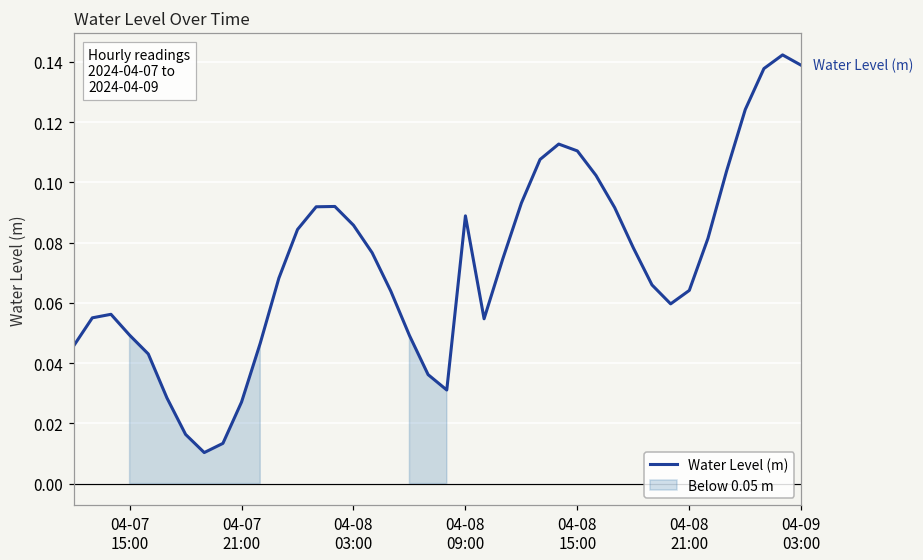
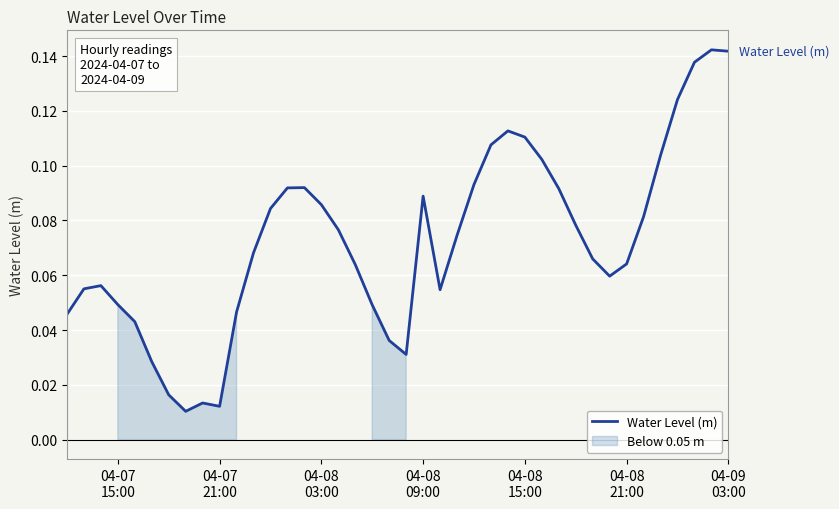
04-07 21:00: 0.027 -> 0.012
04-09 03:00: 0.139 -> 0.142
